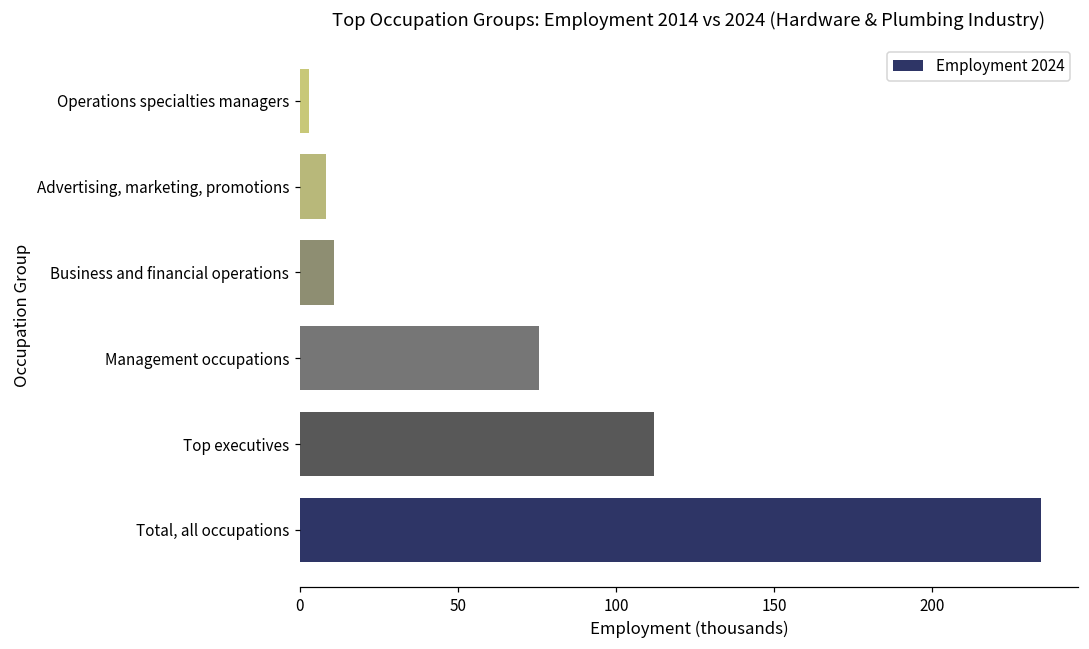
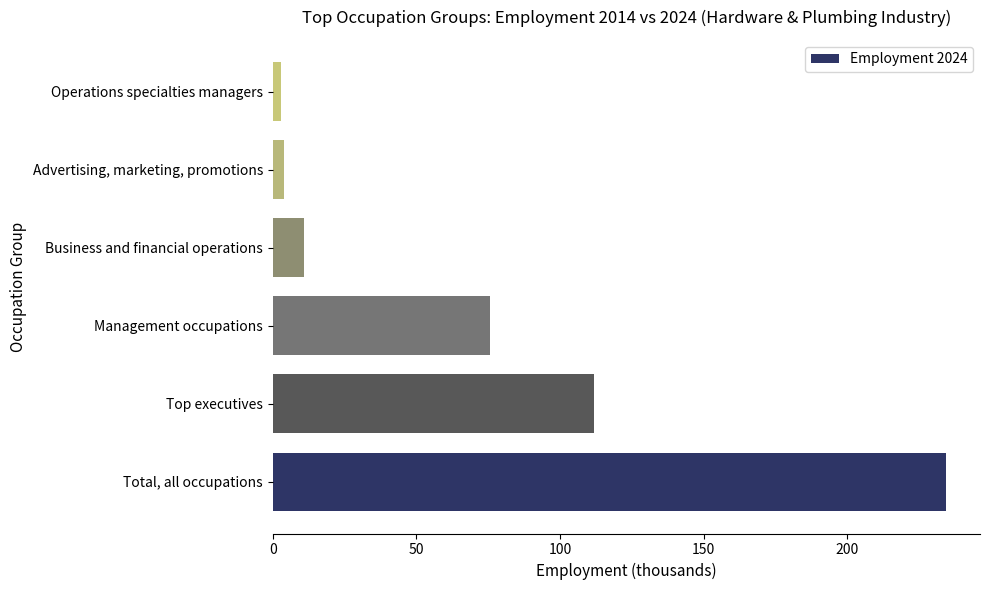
Advertising, marketing, promotions: 8 -> 4
